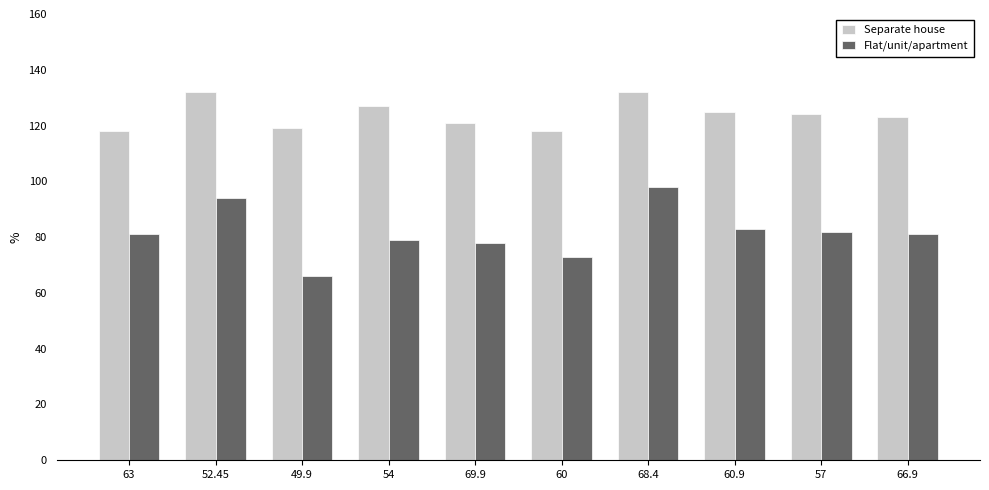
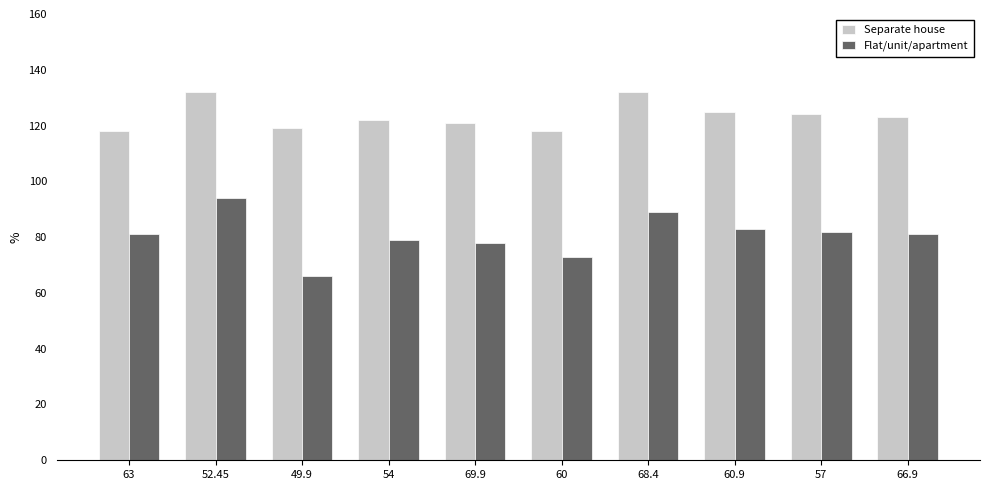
Separate house, 54: 127 -> 122
Flat/unit/apartment, 68.4: 98 -> 89
